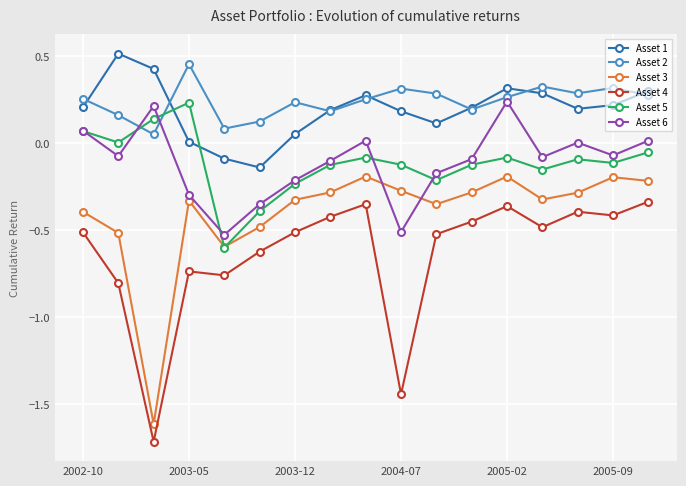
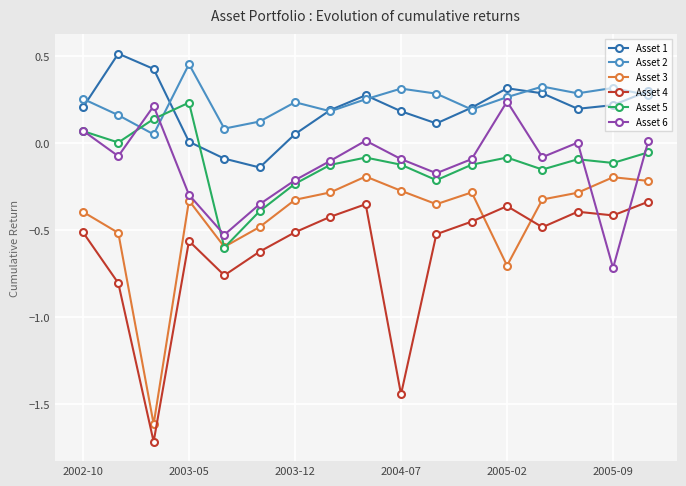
Asset 4, 2003-05: -0.74 -> -0.56
Asset 6, 2004-07: -0.51 -> -0.09
Asset 3, 2005-02: -0.19 -> -0.70
Asset 6, 2005-09: -0.07 -> -0.72
